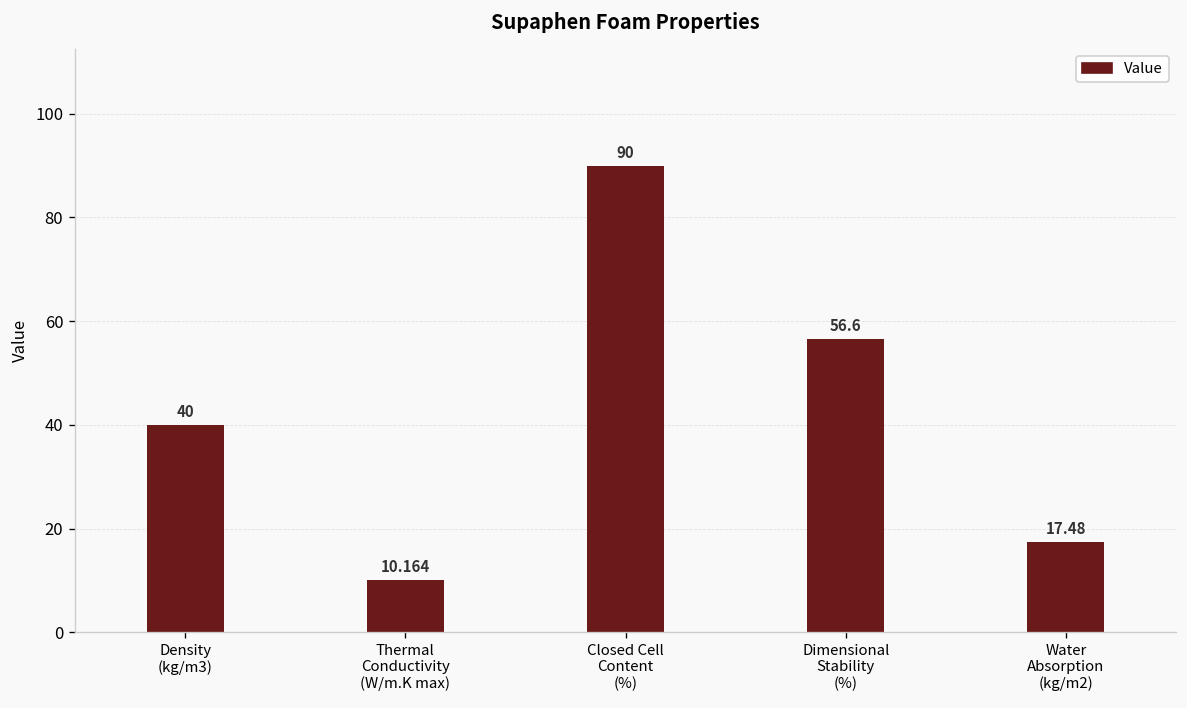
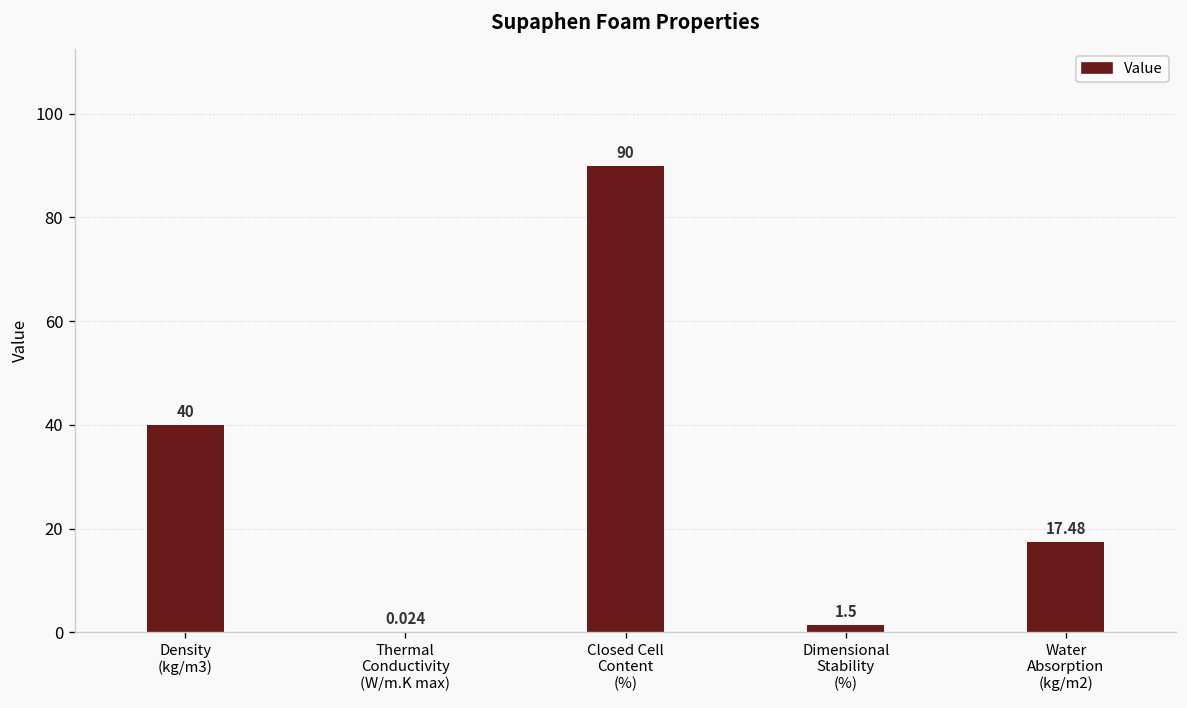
Thermal Conductivity (W/m.K max): 10.164 -> 0.024
Dimensional Stability (%): 56.6 -> 1.5
